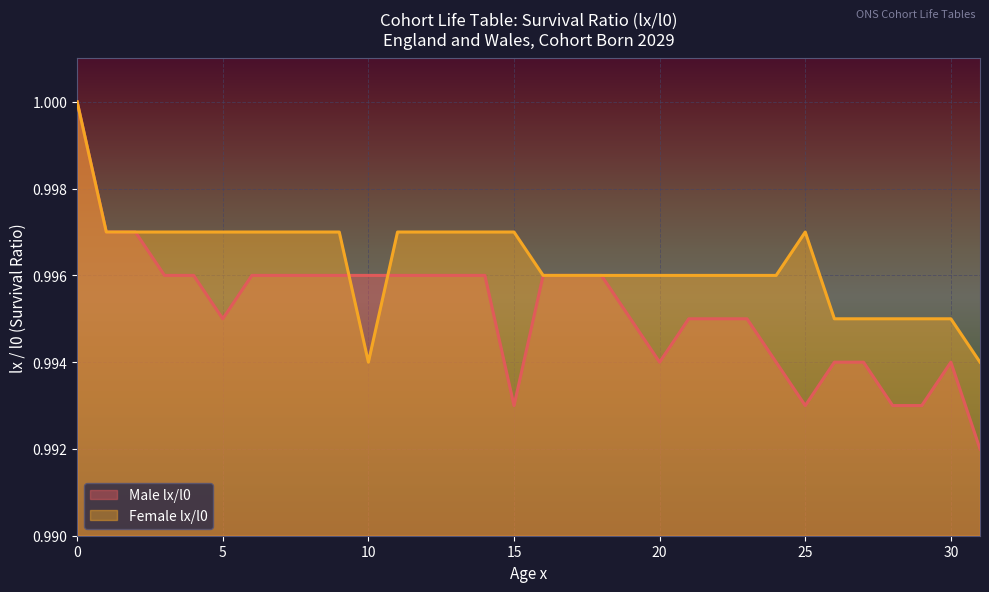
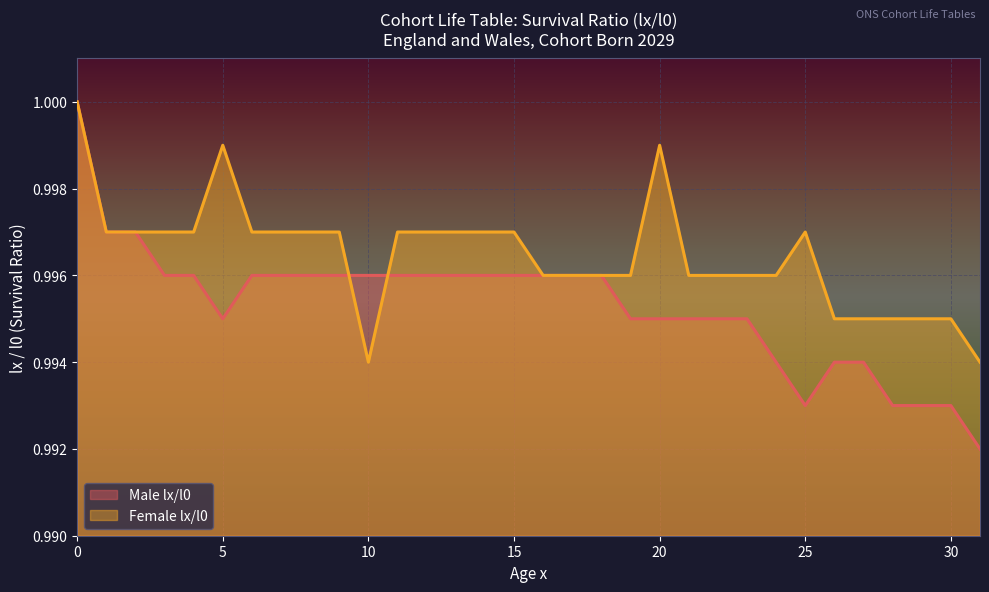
Female lx/l0, 5: 0.997 -> 0.999
Male lx/l0, 15: 0.993 -> 0.996
Male lx/l0, 20: 0.994 -> 0.995
Female lx/l0, 20: 0.996 -> 0.999
Male lx/l0, 30: 0.994 -> 0.993
